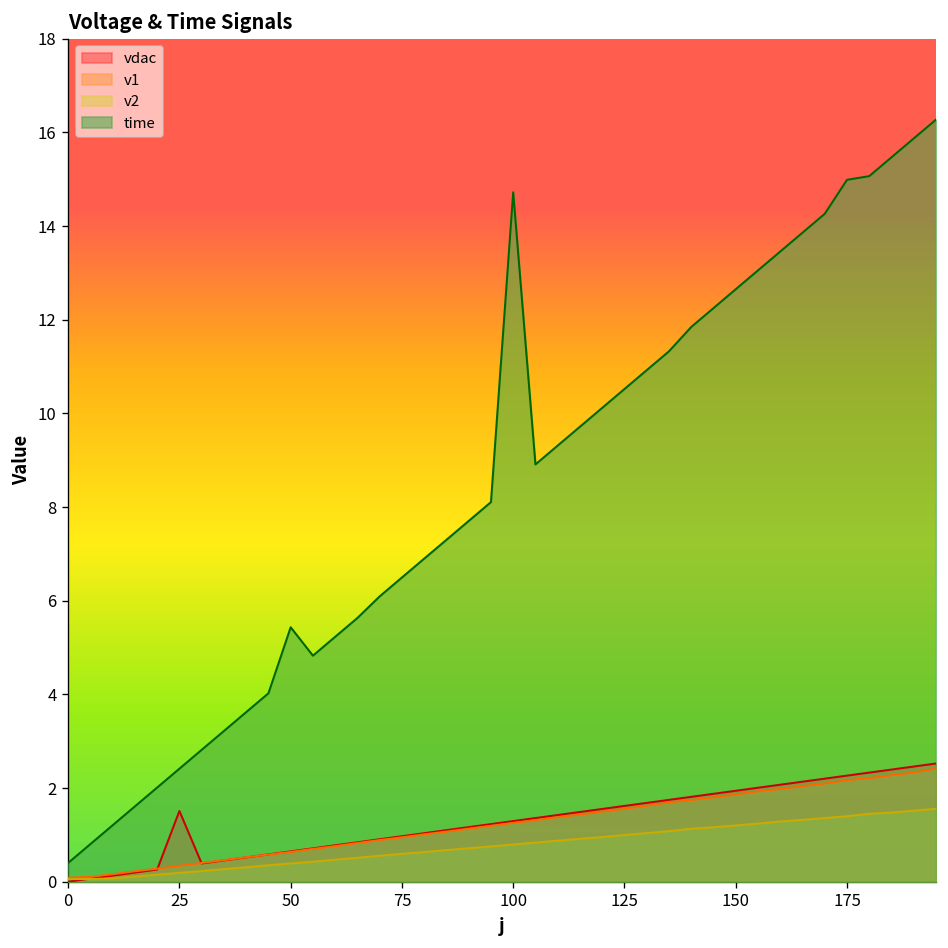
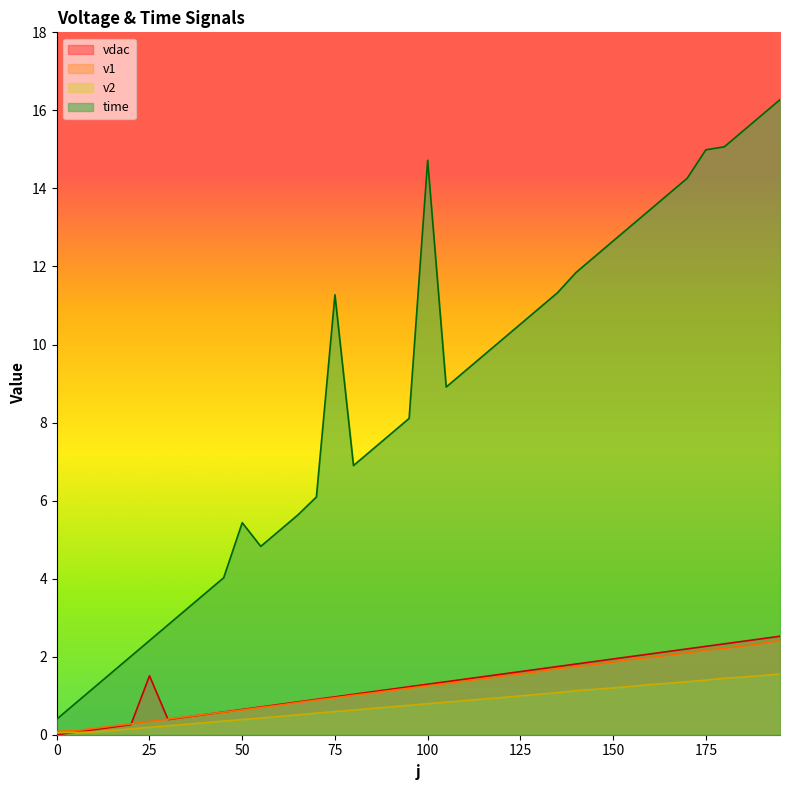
time, 75: 6.5 -> 11.3
